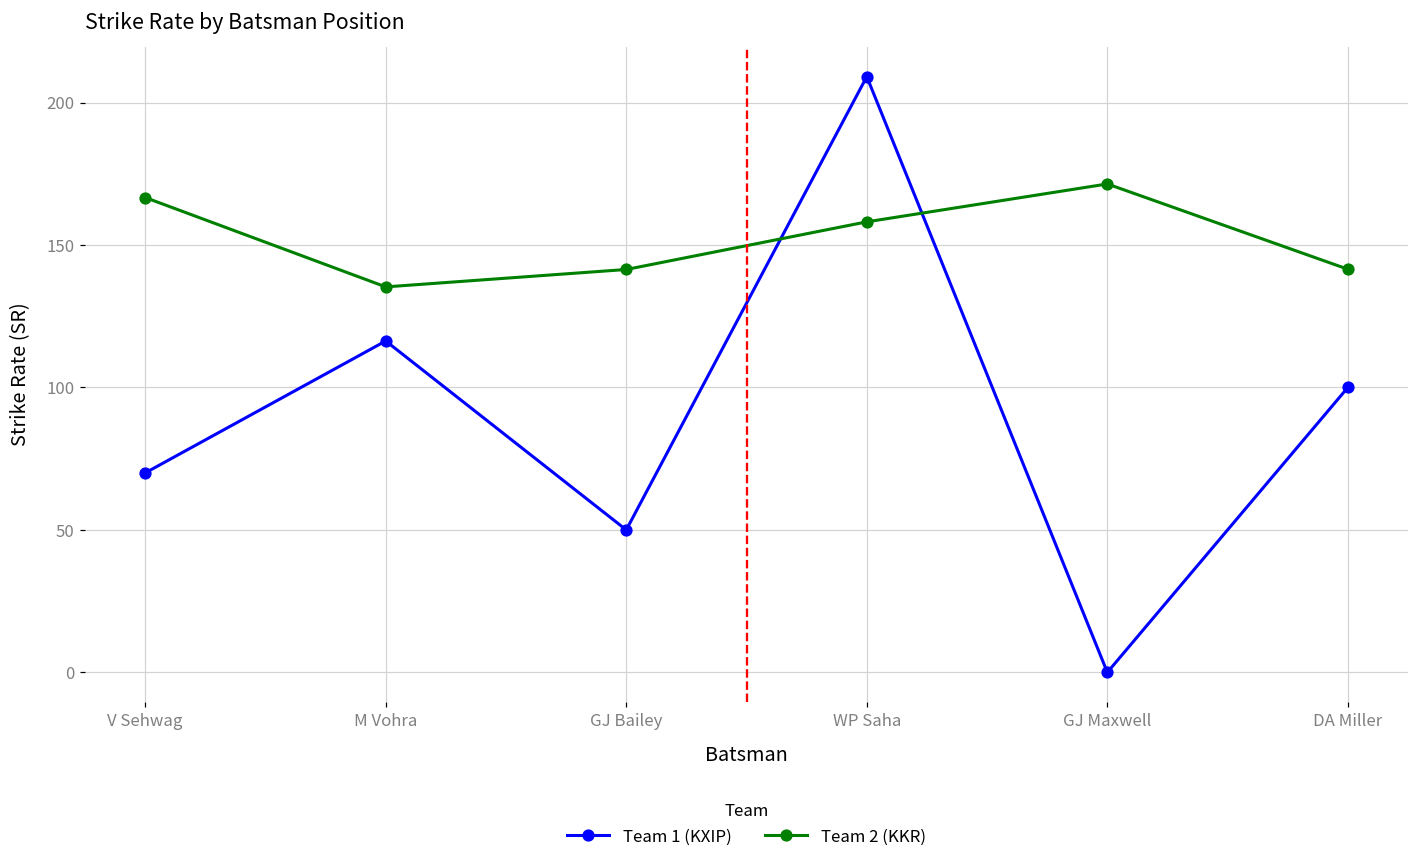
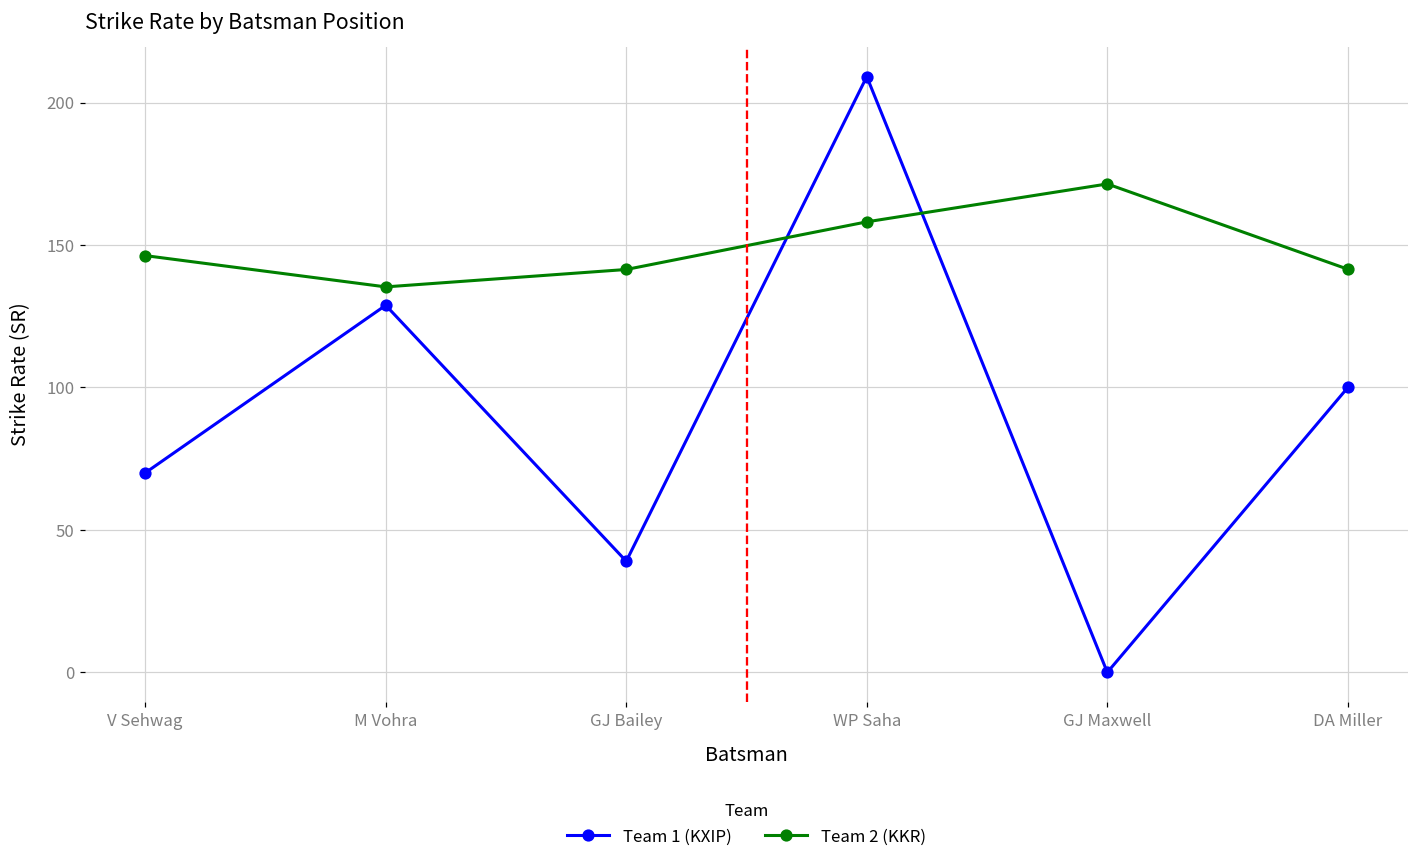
Team 2 (KKR), V Sehwag: 167 -> 146
Team 1 (KXIP), M Vohra: 116 -> 129
Team 1 (KXIP), GJ Bailey: 50 -> 39
